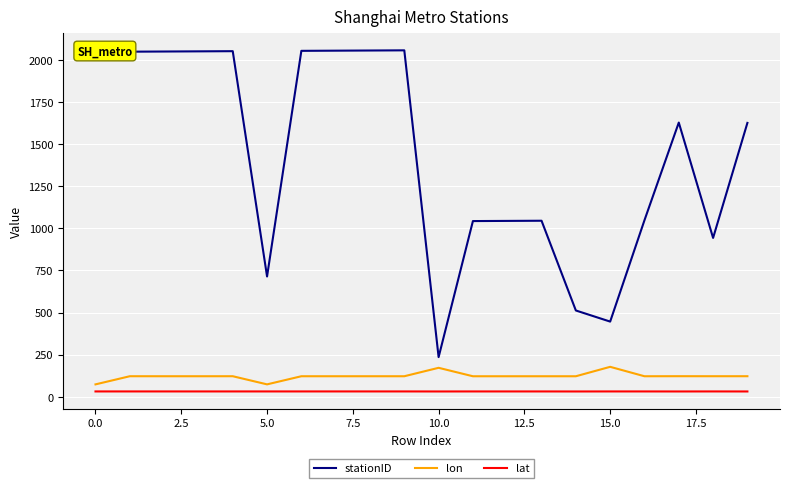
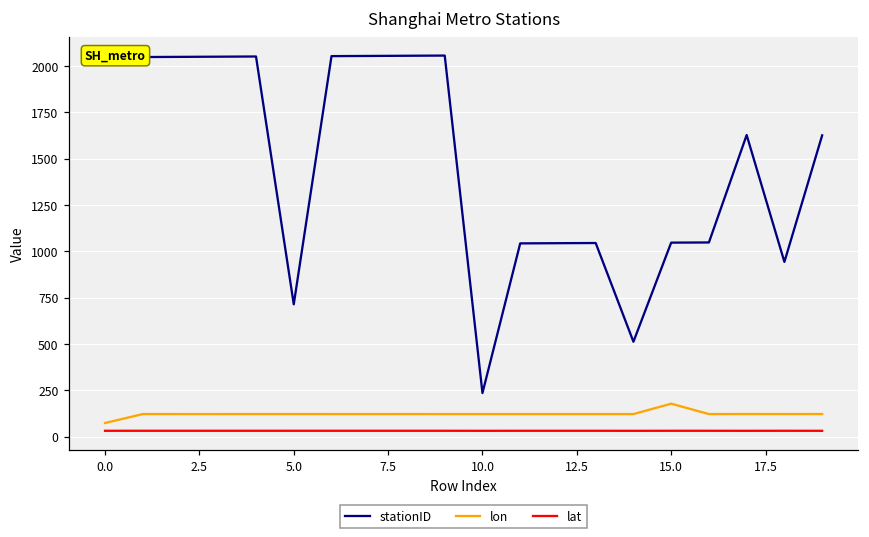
lon, 5.0: 70 -> 120
lon, 10.0: 170 -> 120
stationID, 15.0: 450 -> 1050
